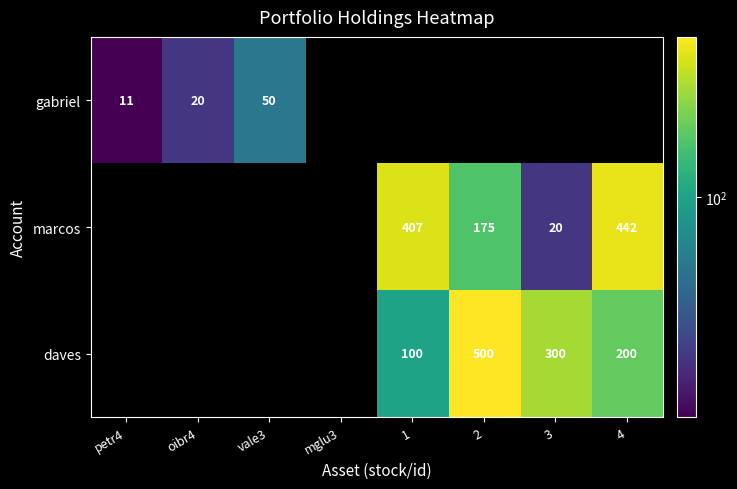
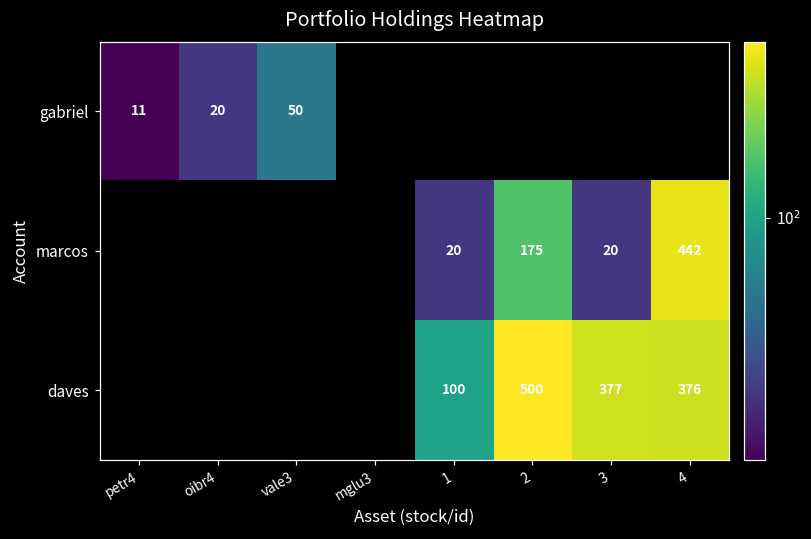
marcos, 1: 407 -> 20
daves, 3: 300 -> 377
daves, 4: 200 -> 376
